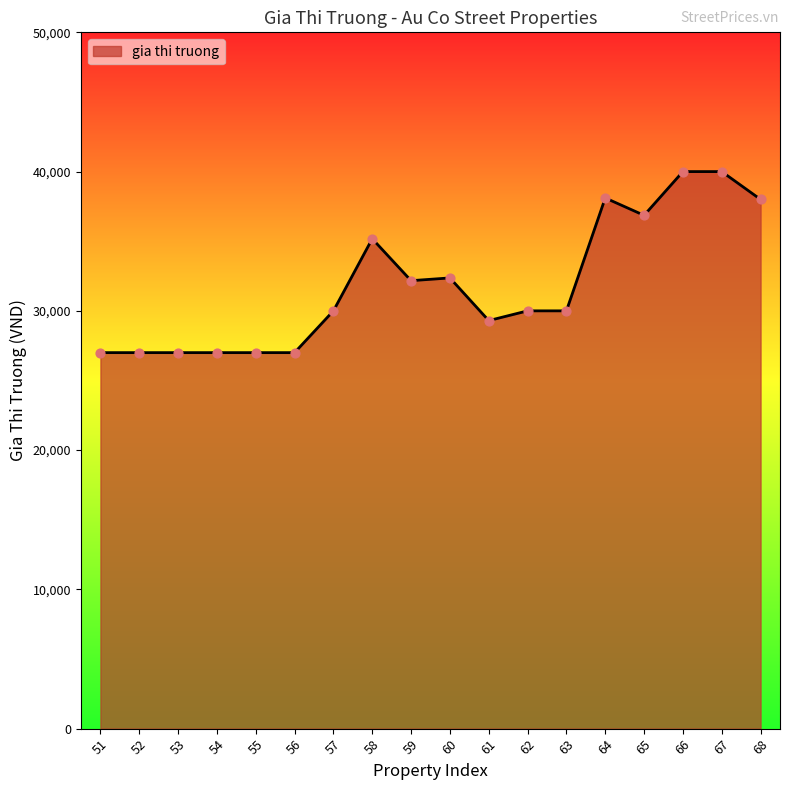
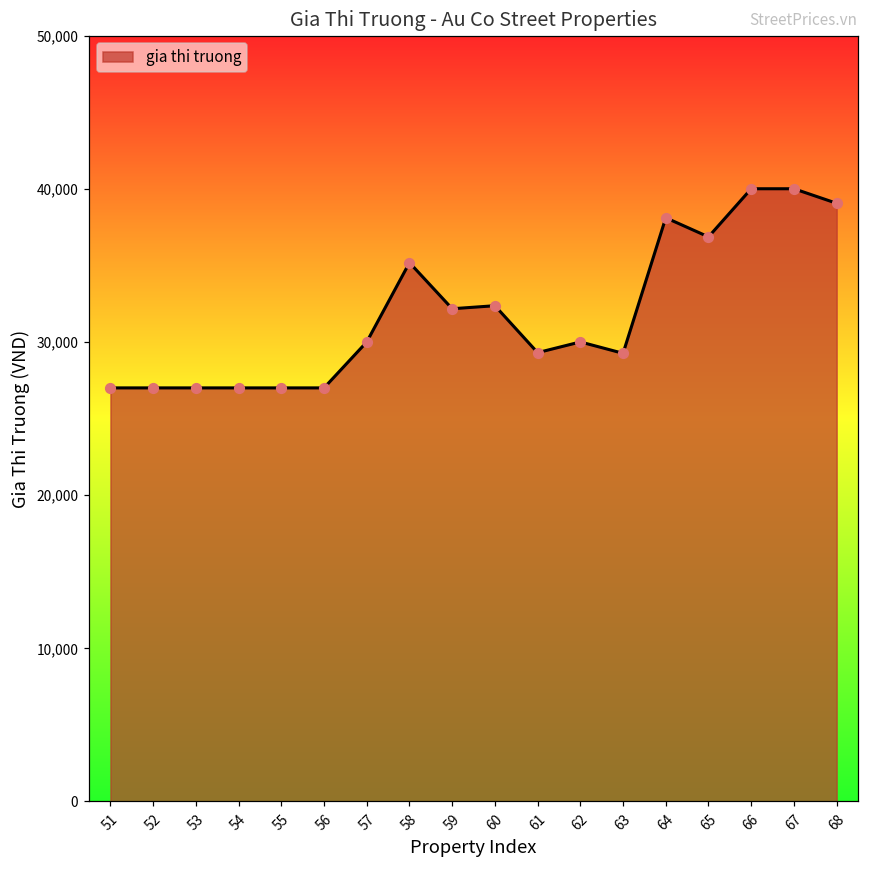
63: 30,000 -> 29,300
68: 38,000 -> 39,100
